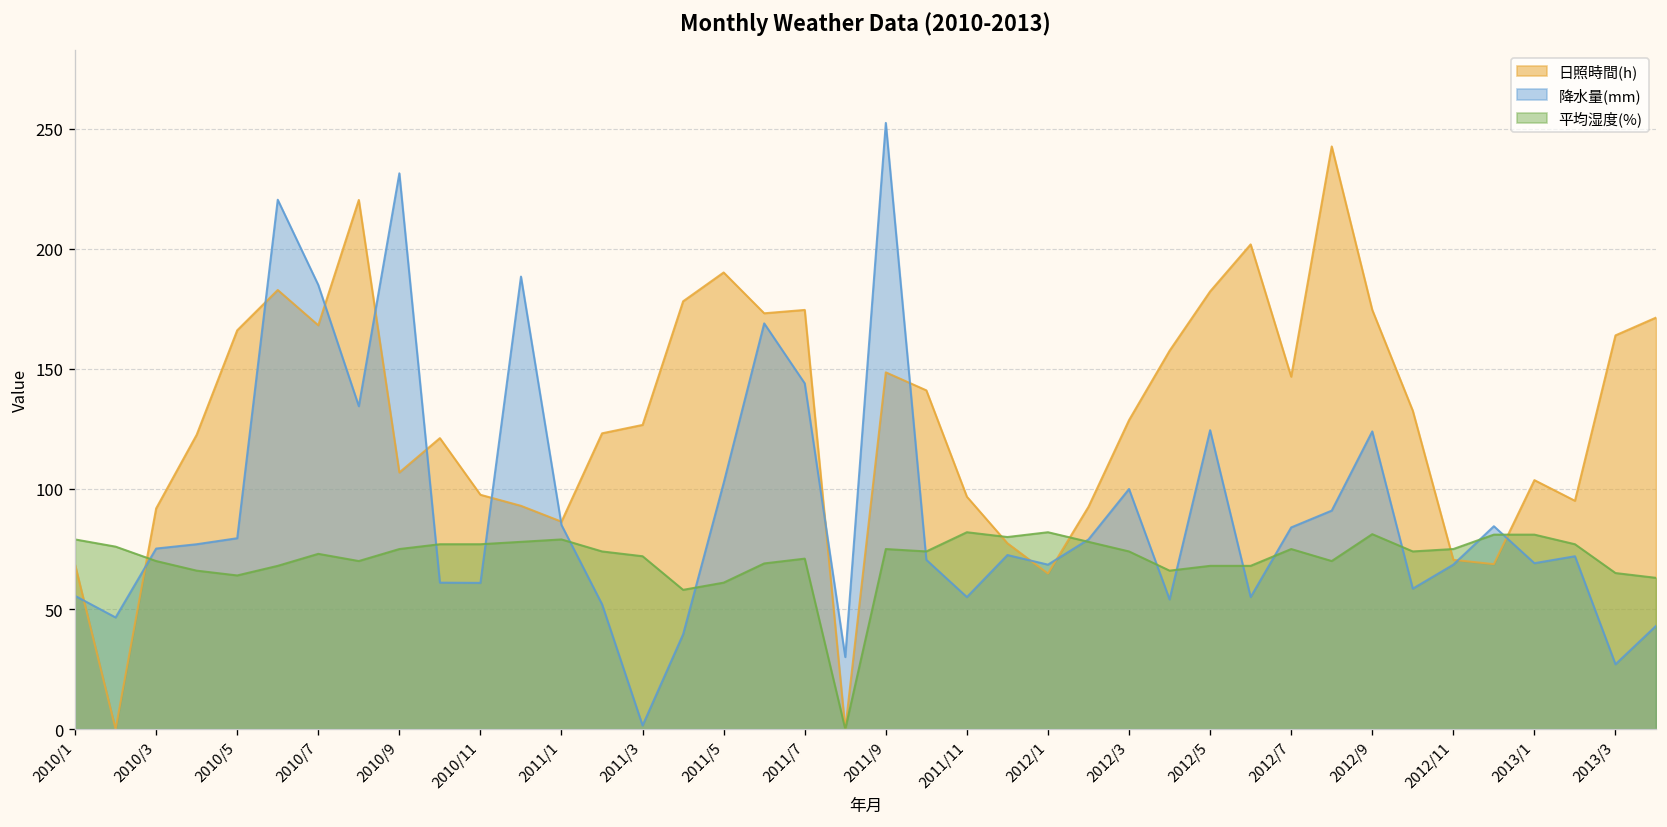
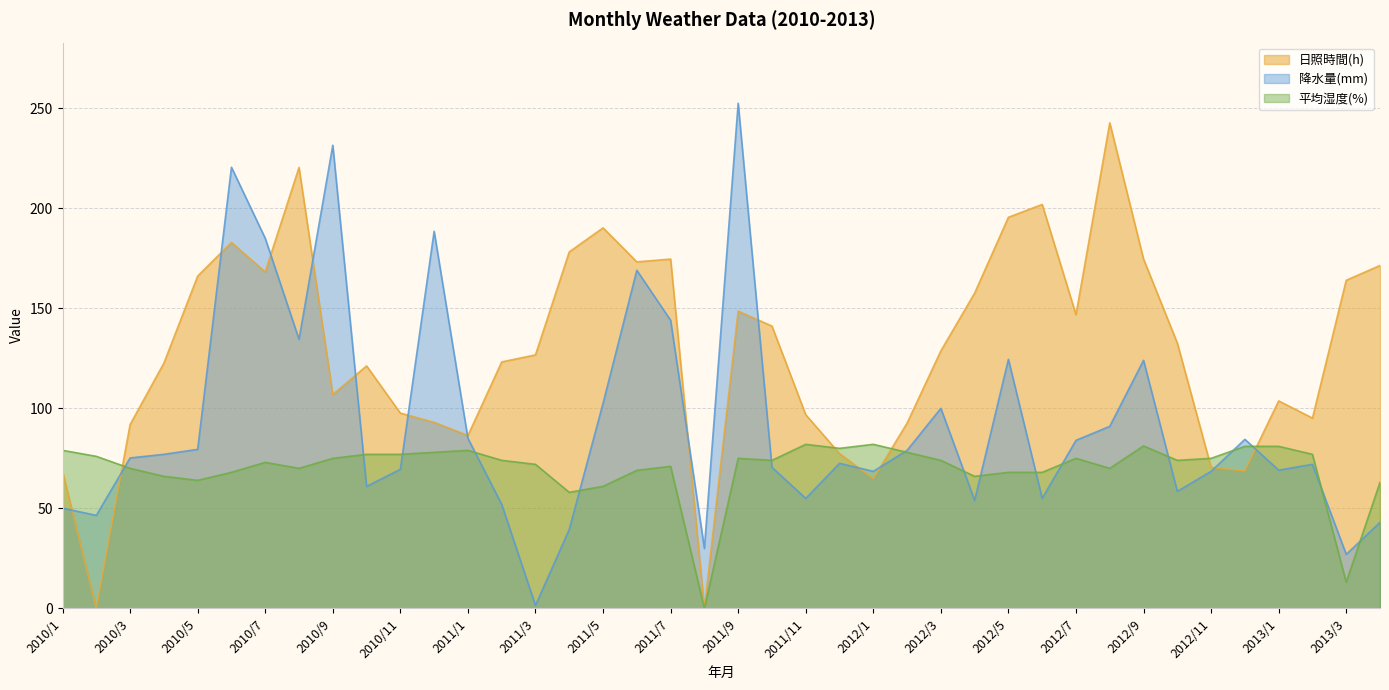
降水量(mm), 2010/1: 56 -> 50
降水量(mm), 2010/11: 61 -> 70
日照時間(h), 2012/5: 182 -> 196
平均湿度(%), 2013/3: 65 -> 13
